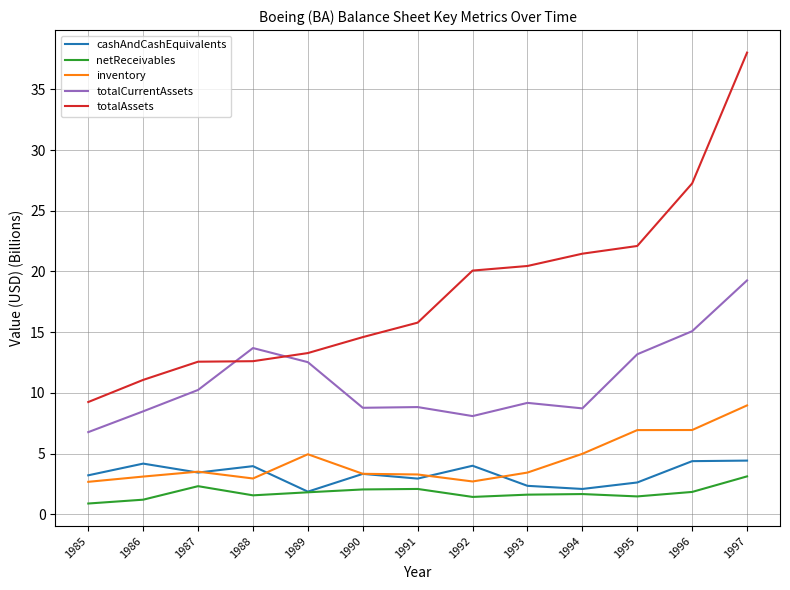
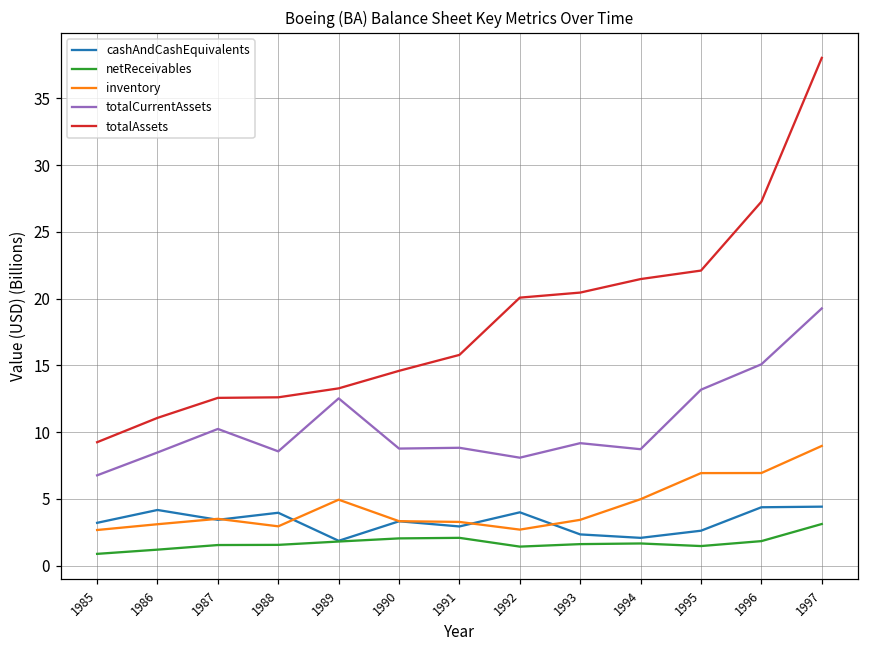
netReceivables, 1987: 2.3 -> 1.5
totalCurrentAssets, 1988: 13.7 -> 8.6
